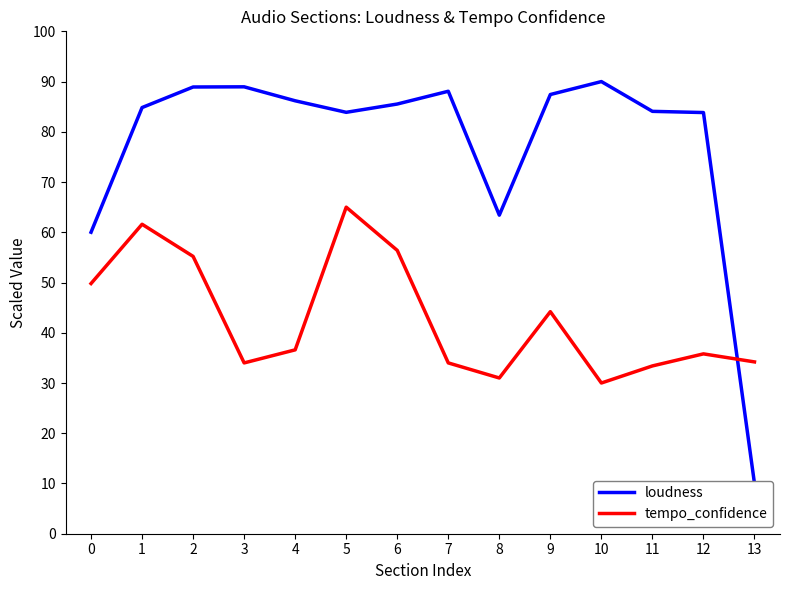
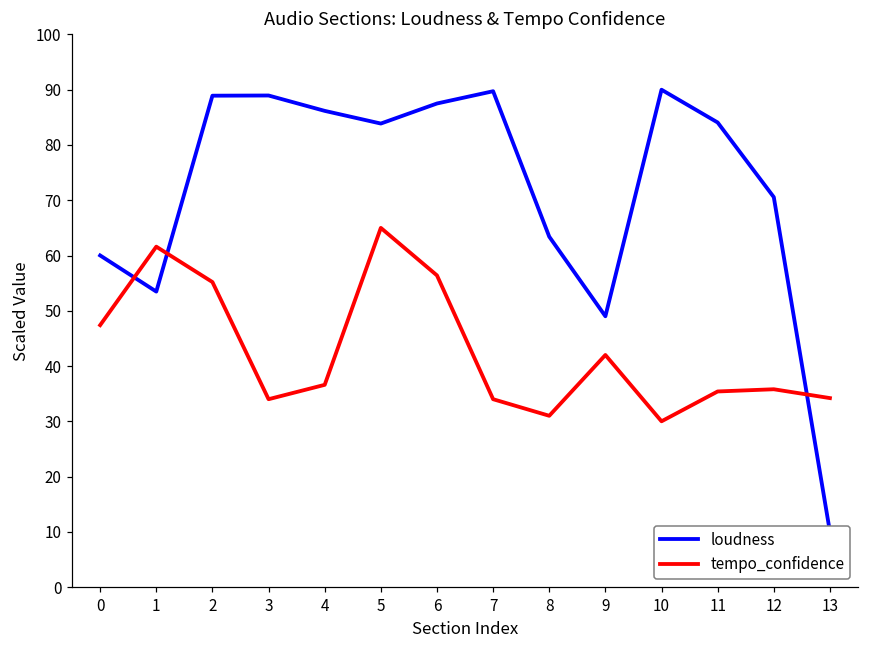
tempo_confidence, 0: 50 -> 47
loudness, 1: 85 -> 53
loudness, 6: 86 -> 88
loudness, 7: 88 -> 90
loudness, 9: 87 -> 49
tempo_confidence, 9: 44 -> 42
tempo_confidence, 11: 33 -> 35
loudness, 12: 84 -> 71
